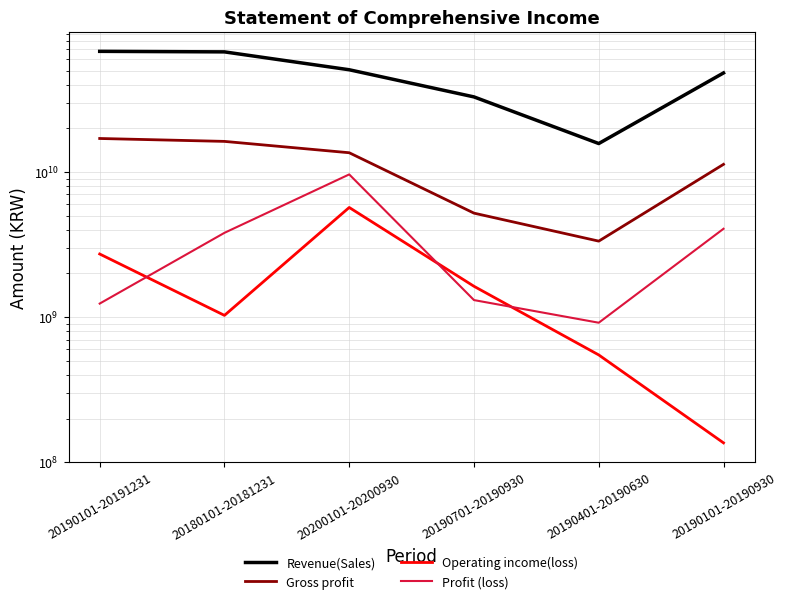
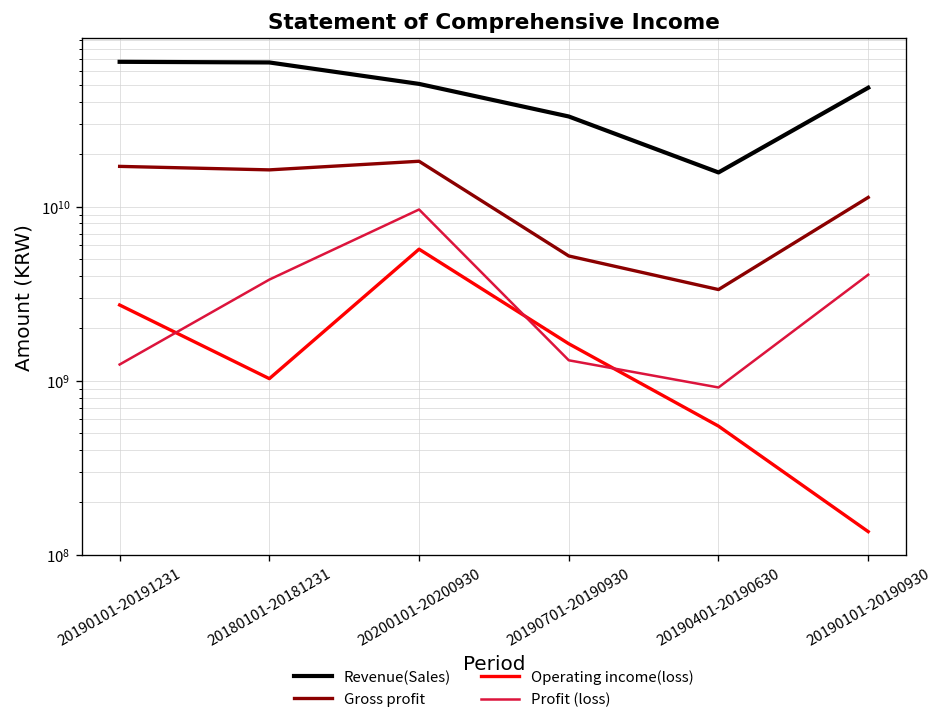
Gross profit, 20200101-20200930: 14000000000 -> 18000000000
